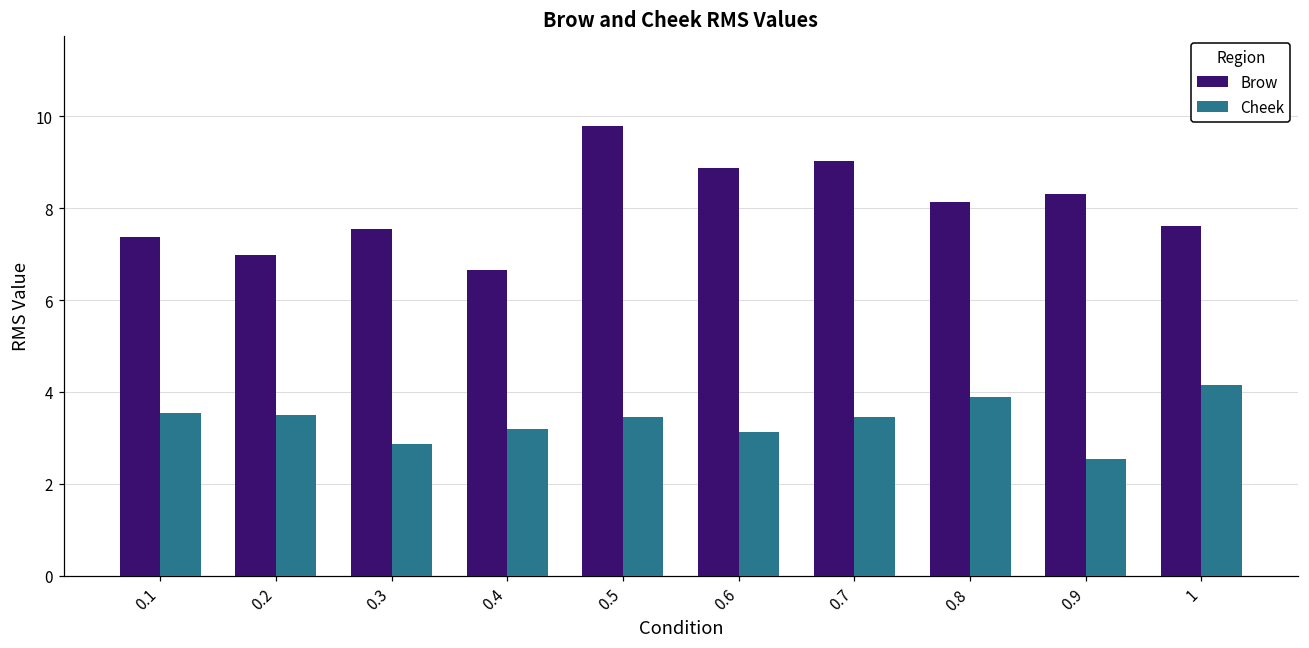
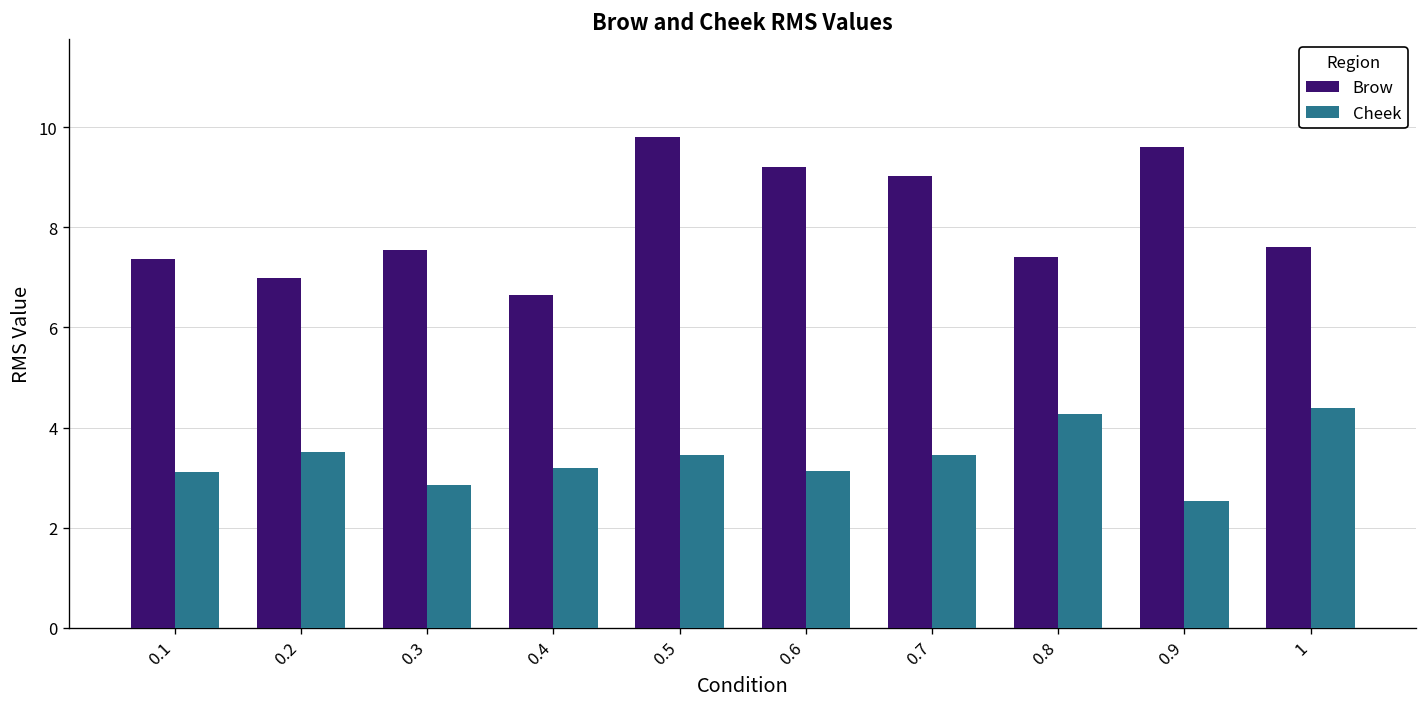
Cheek, 0.1: 3.6 -> 3.1
Brow, 0.6: 8.9 -> 9.2
Brow, 0.8: 8.1 -> 7.4
Cheek, 0.8: 3.9 -> 4.3
Brow, 0.9: 8.3 -> 9.6
Cheek, 1: 4.1 -> 4.4
